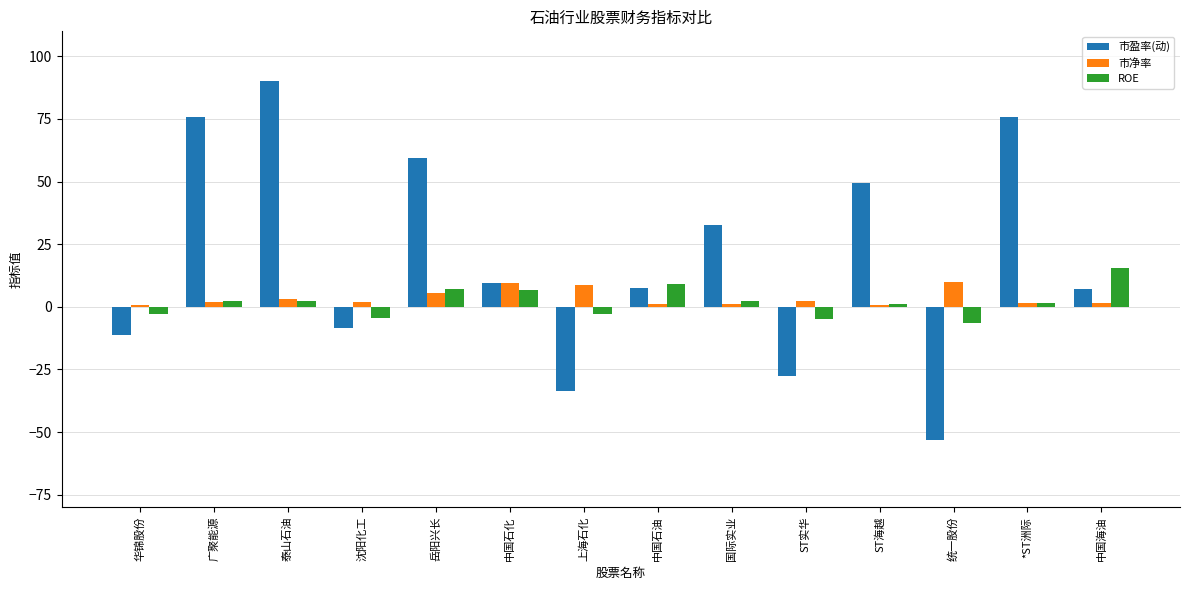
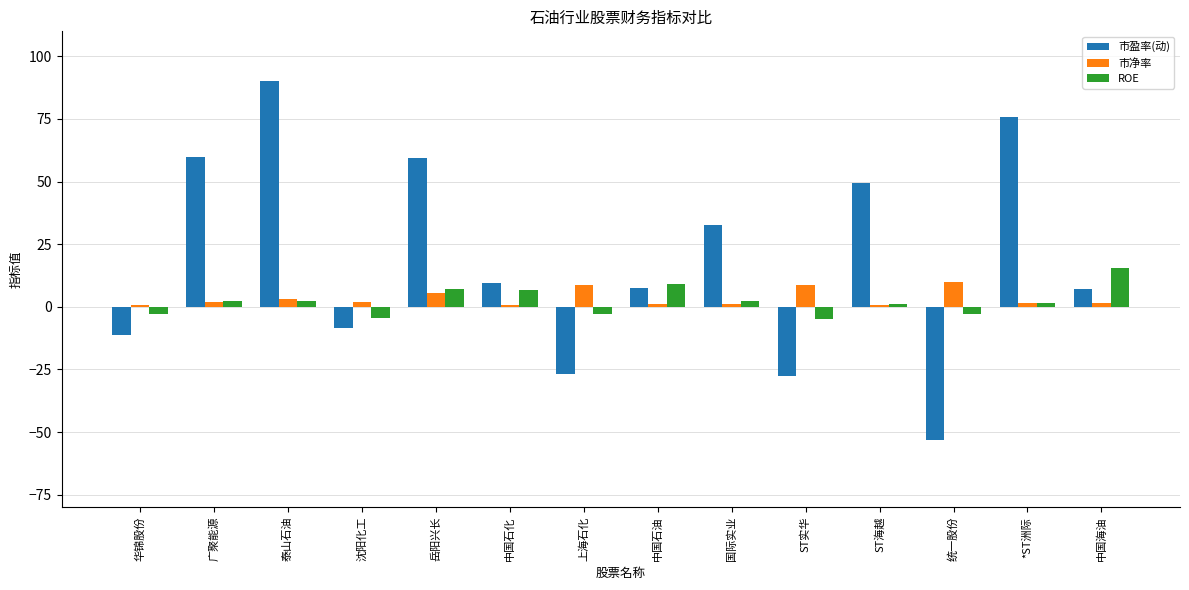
市盈率(动), 广聚能源: 76 -> 60
市净率, 中国石化: 9 -> 1
市盈率(动), 上海石化: -34 -> -27
市净率, ST实华: 2 -> 9
ROE, 统一股份: -7 -> -3
